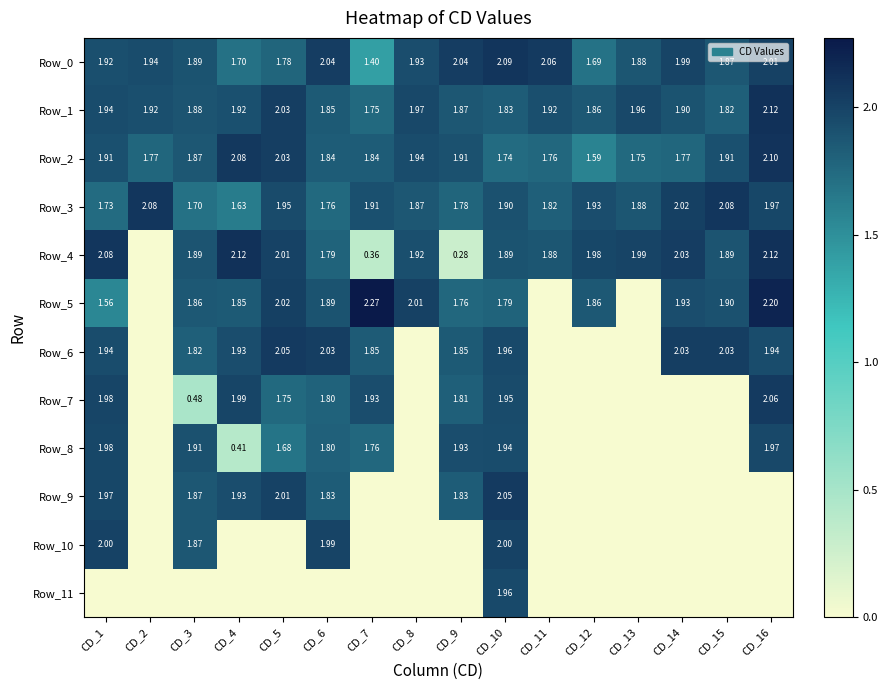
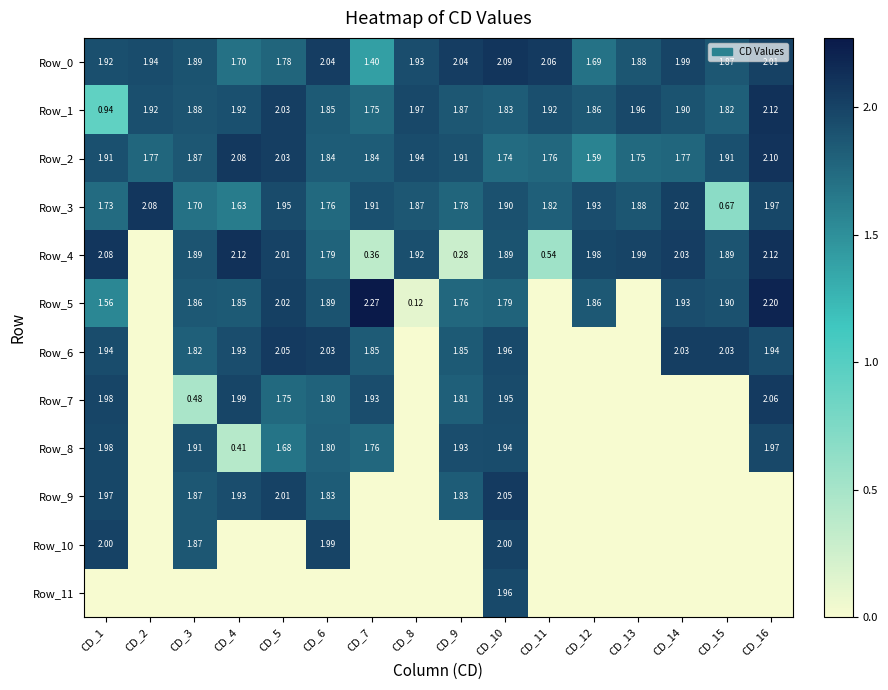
Row_1, CD_1: 1.94 -> 0.94
Row_3, CD_15: 2.08 -> 0.67
Row_4, CD_11: 1.88 -> 0.54
Row_5, CD_8: 2.01 -> 0.12
